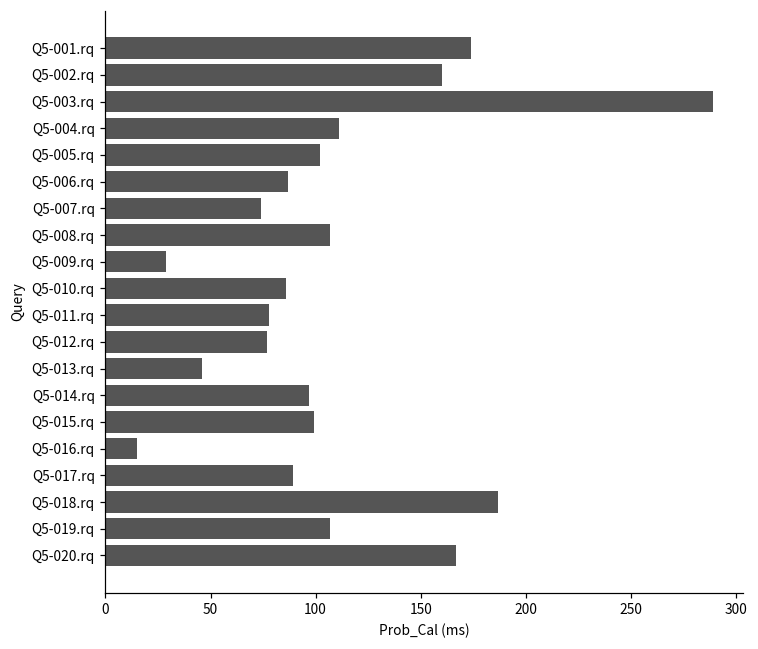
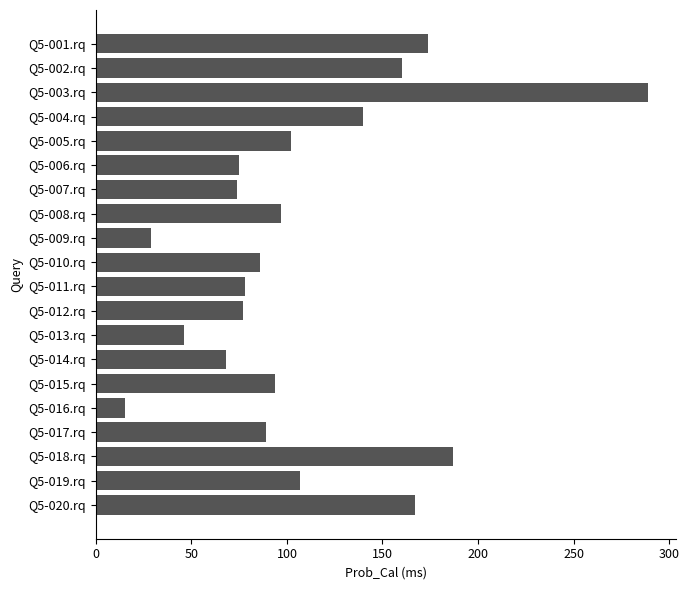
Q5-004.rq: 111 -> 140
Q5-006.rq: 87 -> 75
Q5-008.rq: 107 -> 97
Q5-014.rq: 97 -> 68
Q5-015.rq: 99 -> 94
